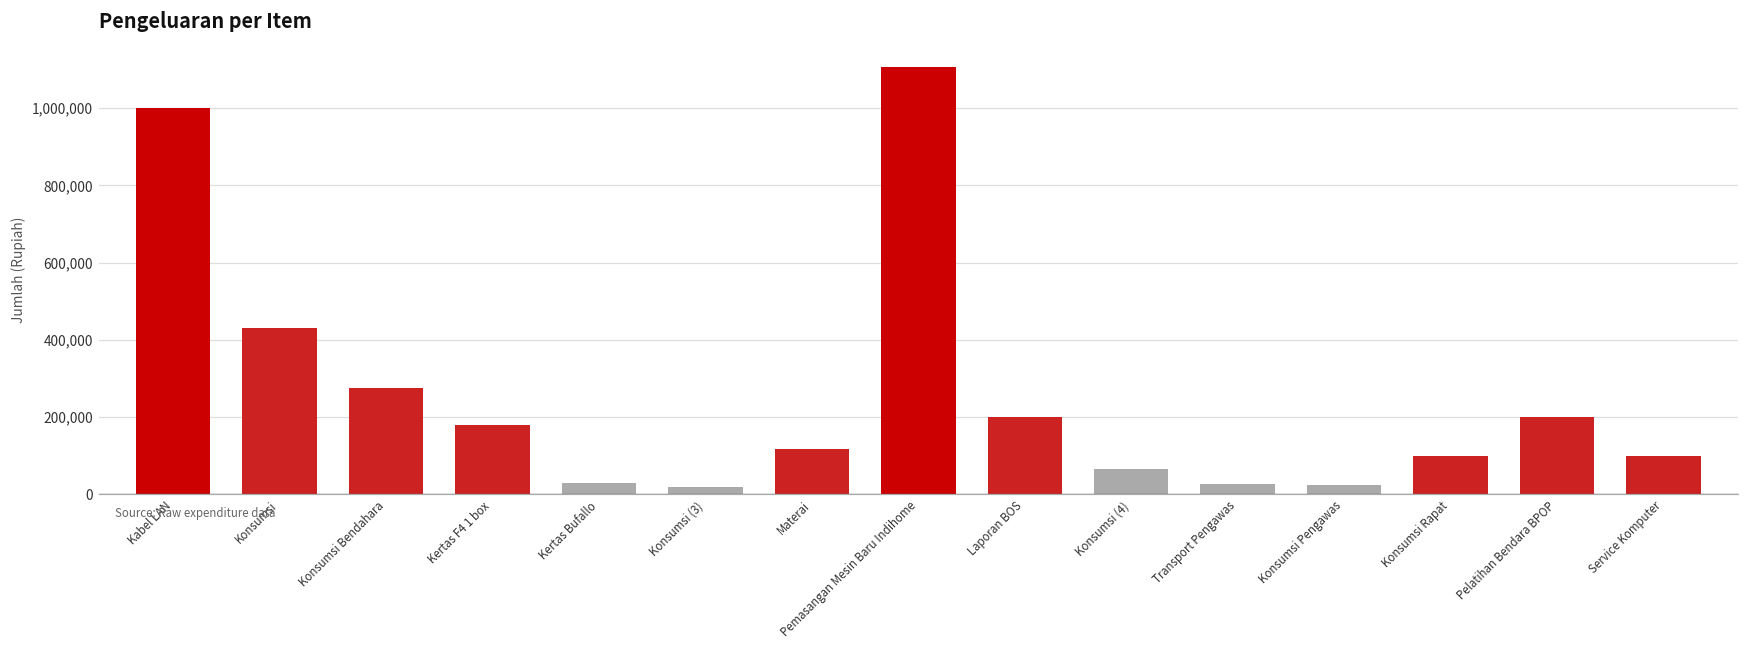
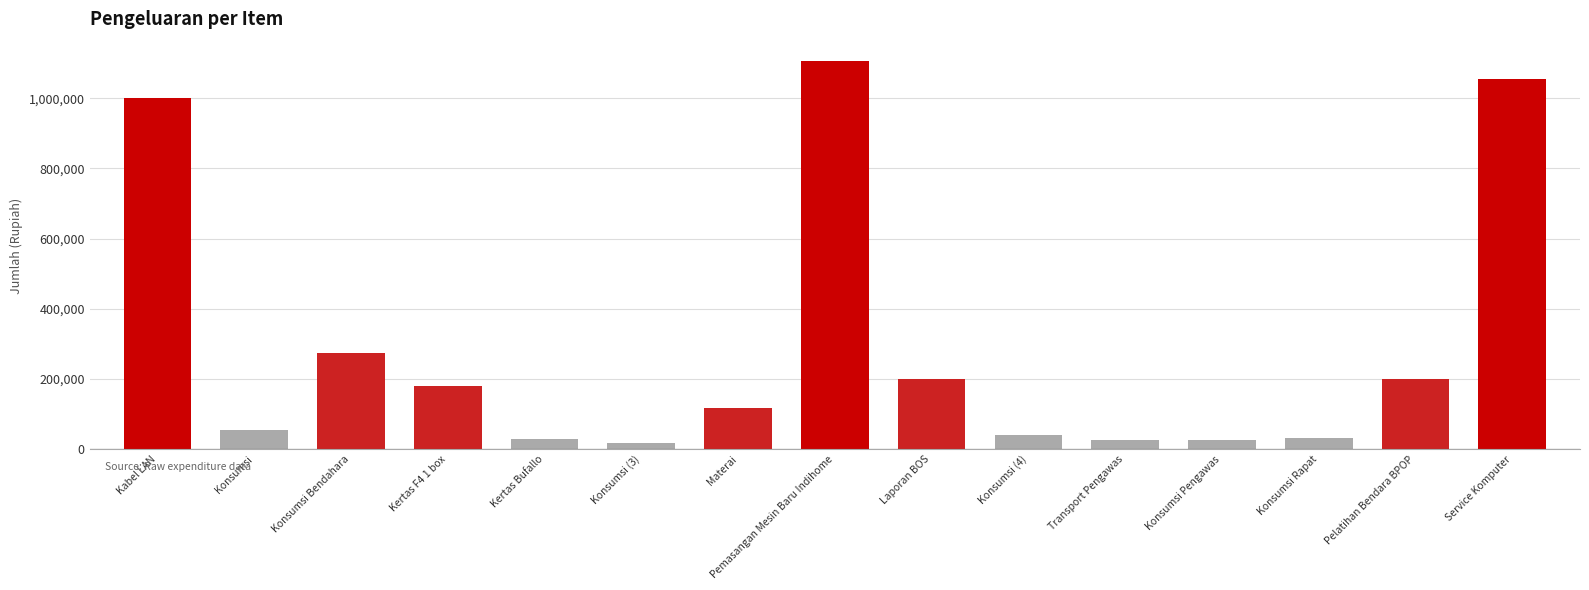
Konsumsi: 430,000 -> 60,000
Konsumsi (4): 70,000 -> 40,000
Konsumsi Rapat: 100,000 -> 30,000
Service Komputer: 100,000 -> 1,060,000
